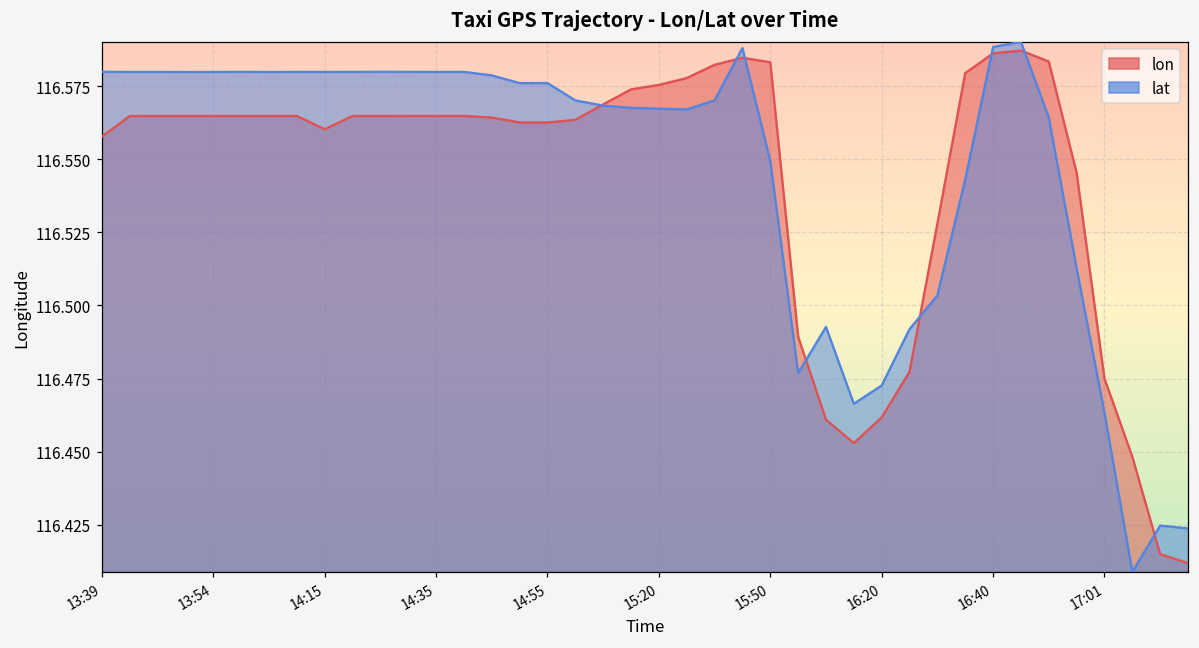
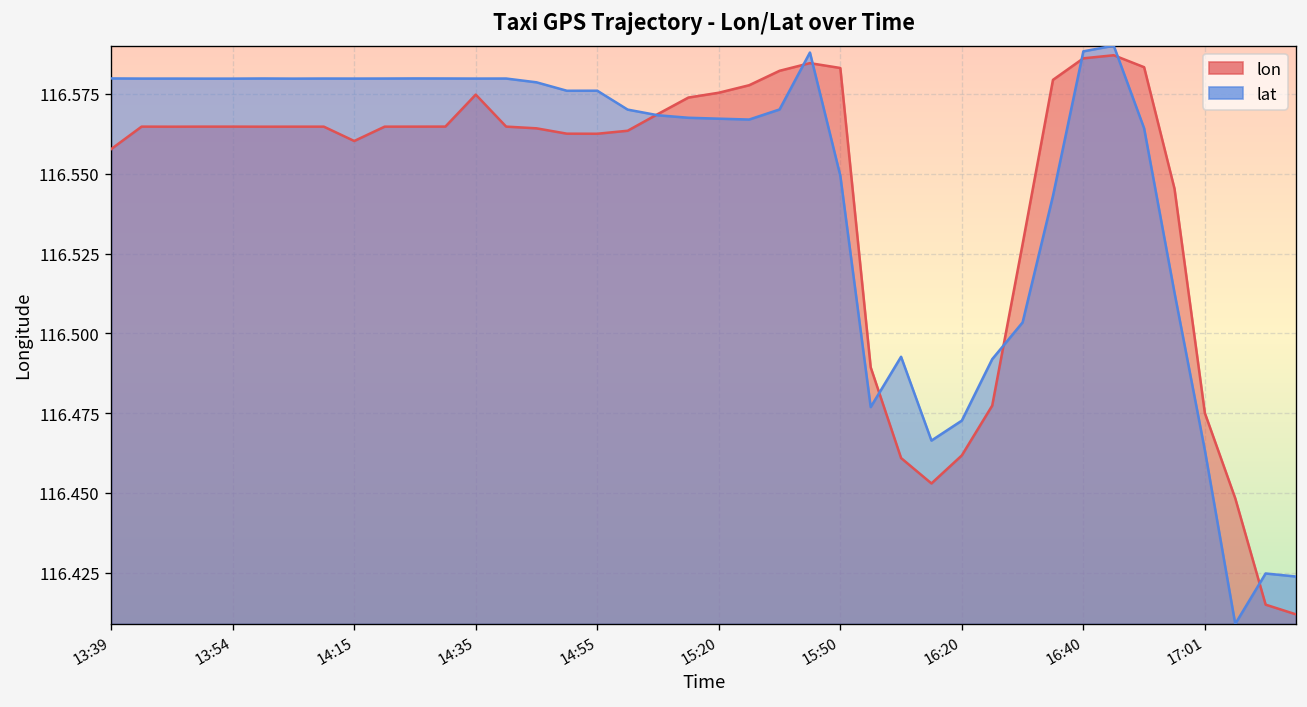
lon, 14:35: 116.565 -> 116.575
